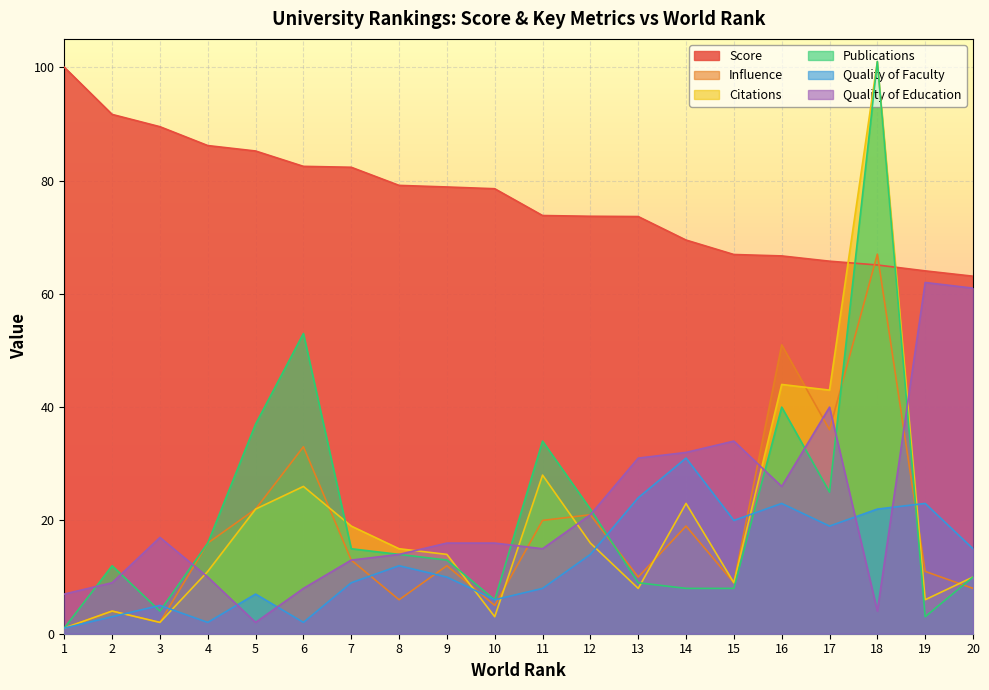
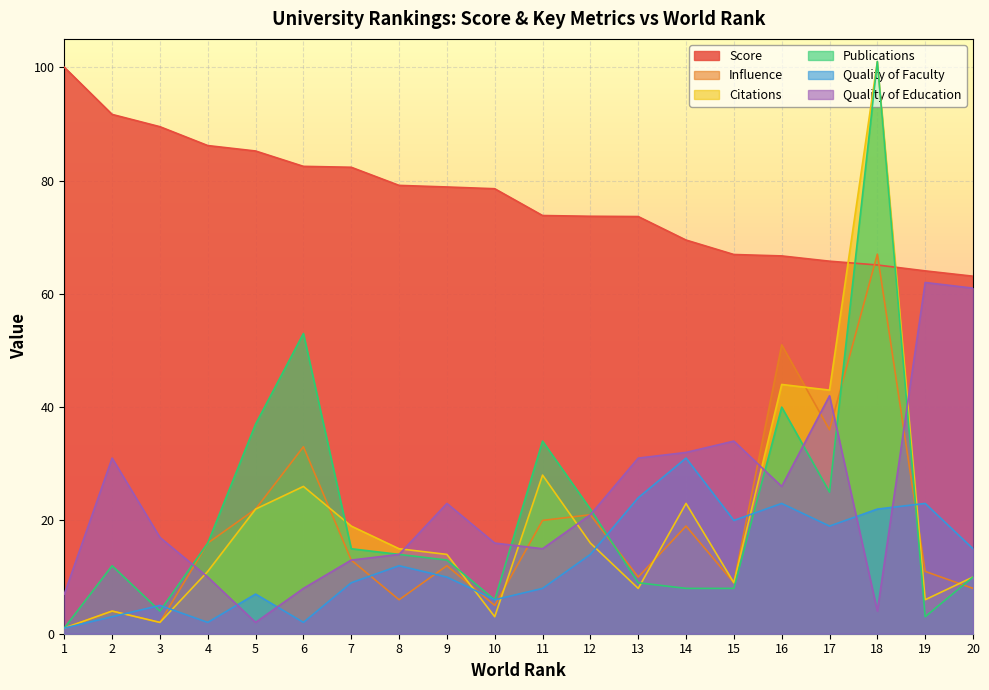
Quality of Education, 2: 9 -> 31
Quality of Education, 9: 16 -> 23
Quality of Education, 17: 40 -> 42
